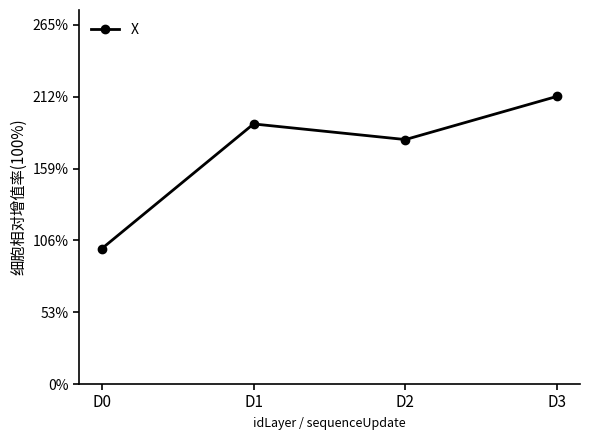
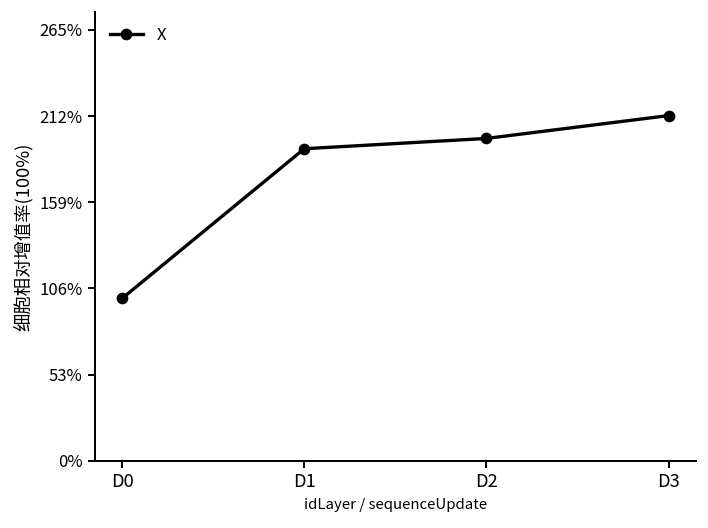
D2: 180% -> 198%
